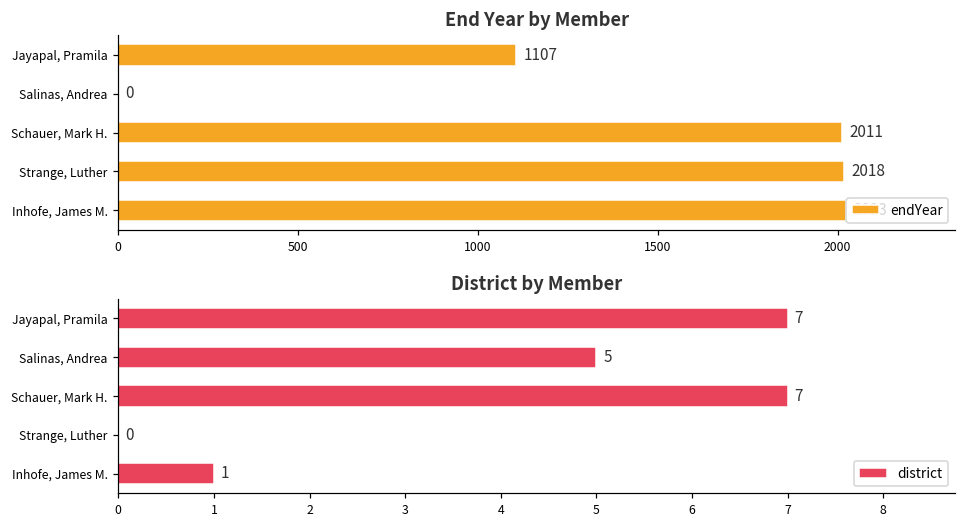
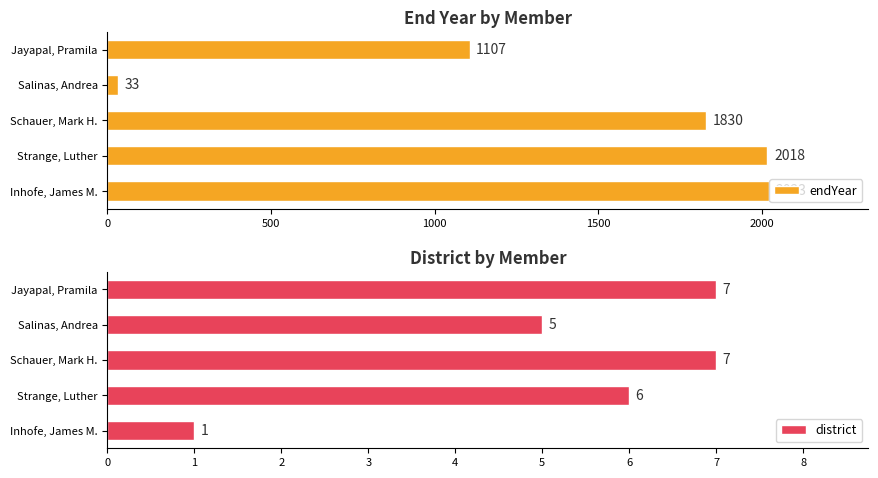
End Year by Member, Salinas, Andrea: 0 -> 33
End Year by Member, Schauer, Mark H.: 2011 -> 1830
District by Member, Strange, Luther: 0 -> 6
